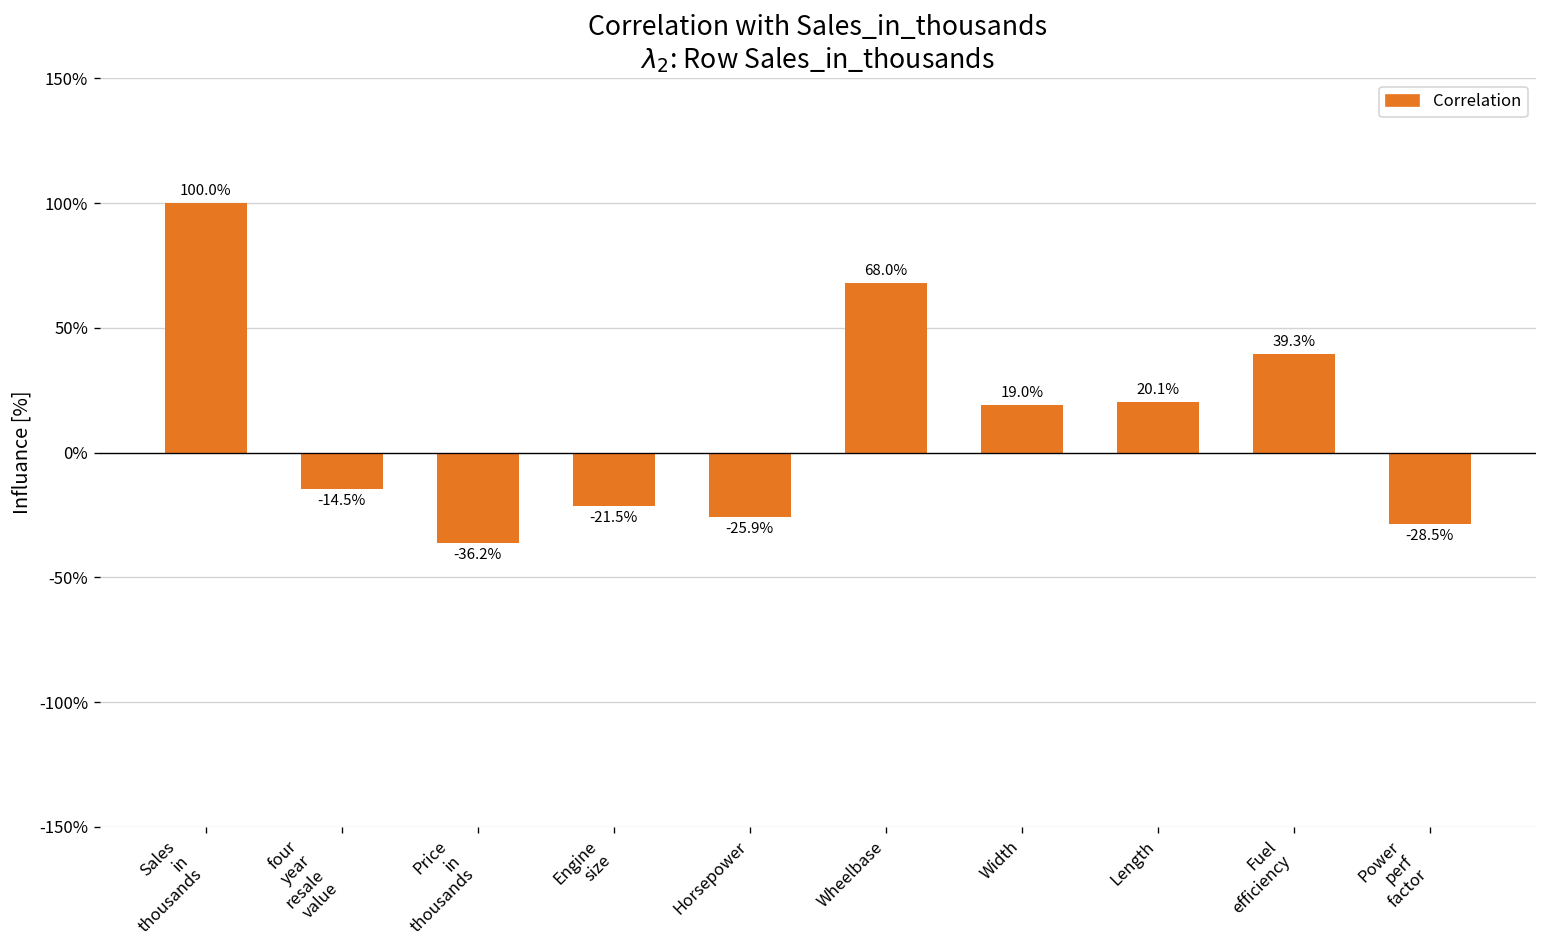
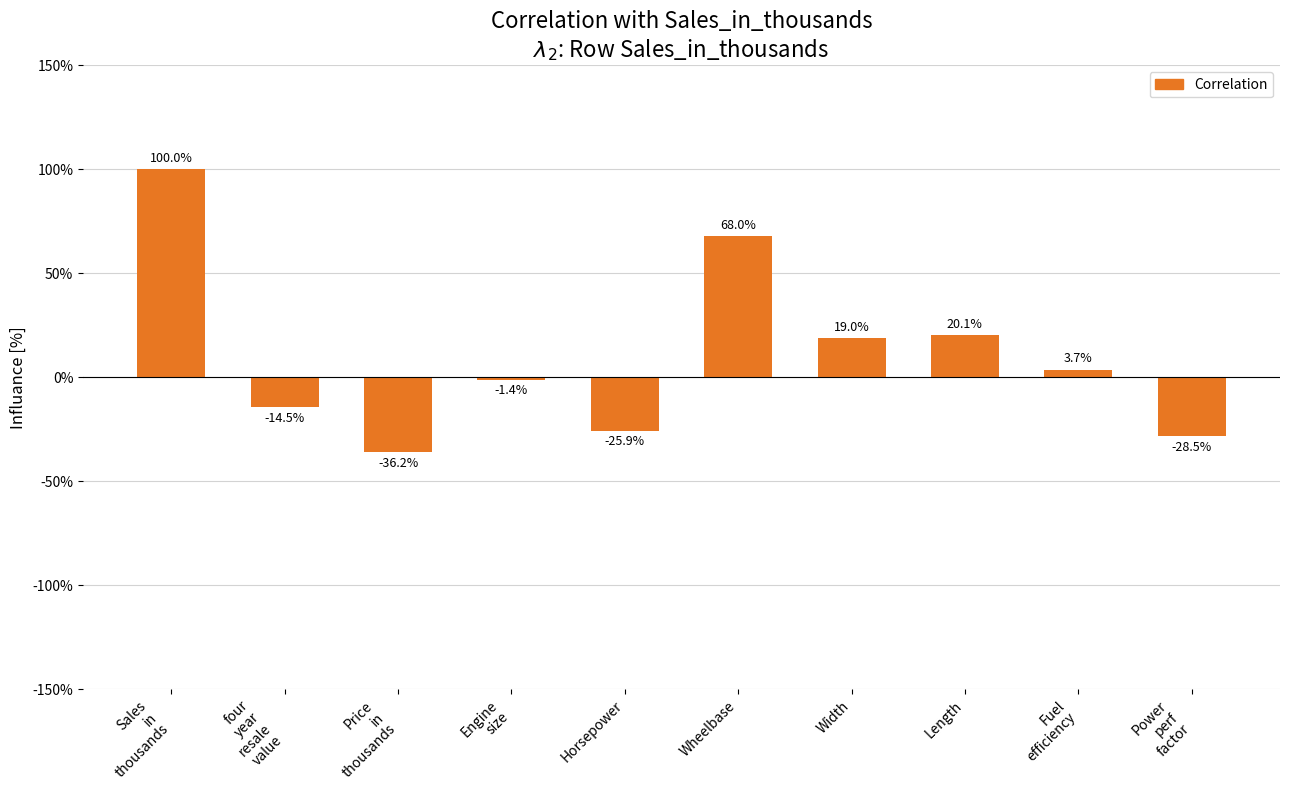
Engine size: -21.5% -> -1.4%
Fuel efficiency: 39.3% -> 3.7%
